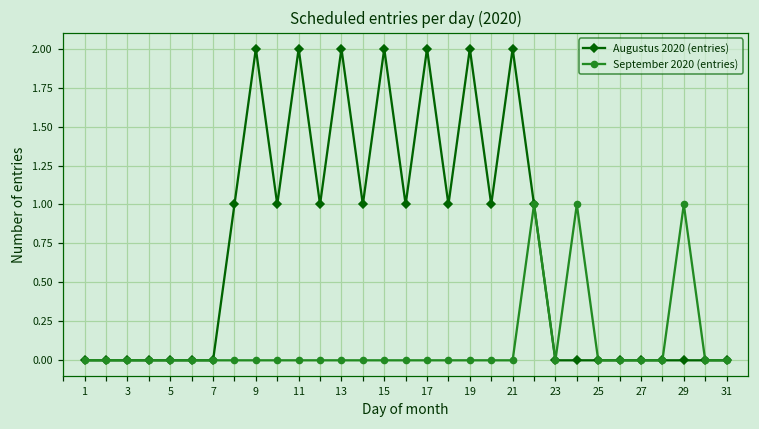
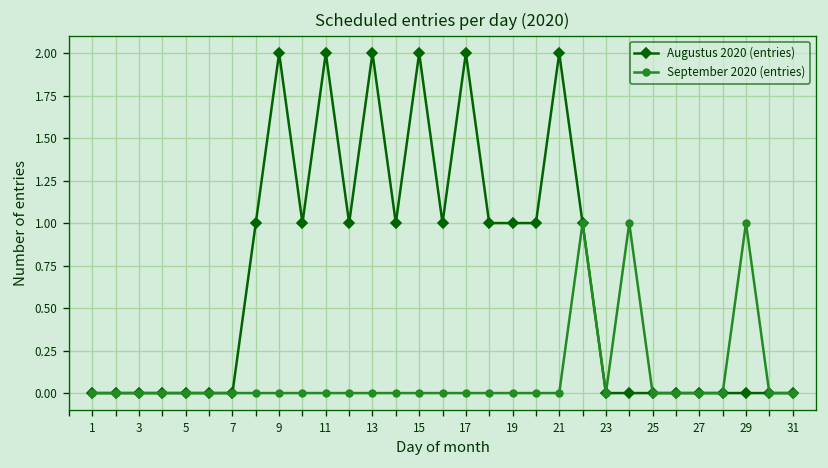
Augustus 2020 (entries), 19: 2 -> 1
